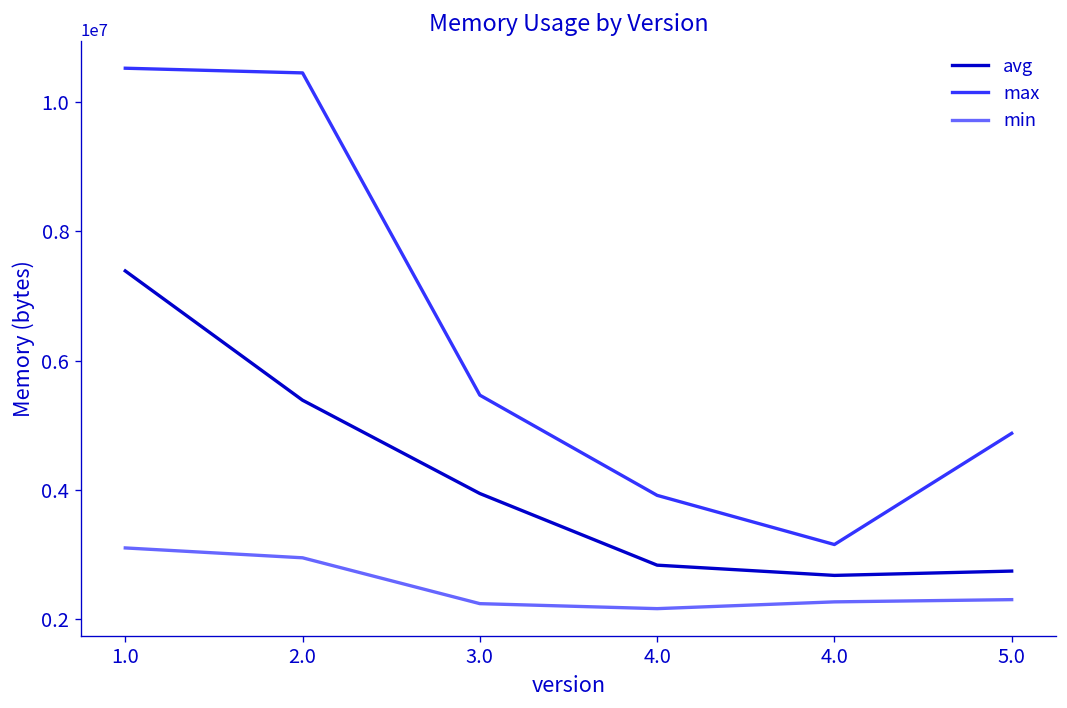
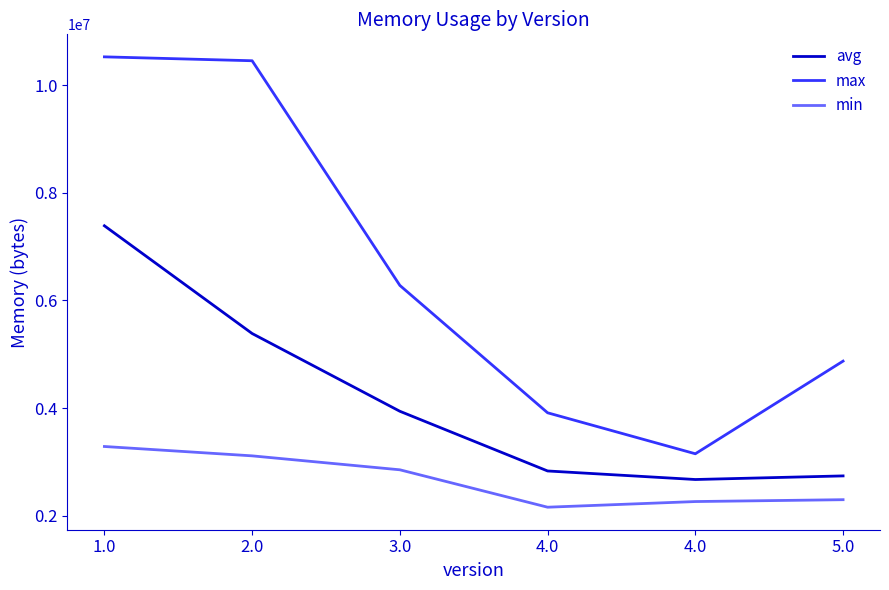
min, 1.0: 3100000 -> 3300000
min, 2.0: 2900000 -> 3100000
max, 3.0: 5500000 -> 6300000
min, 3.0: 2200000 -> 2900000
